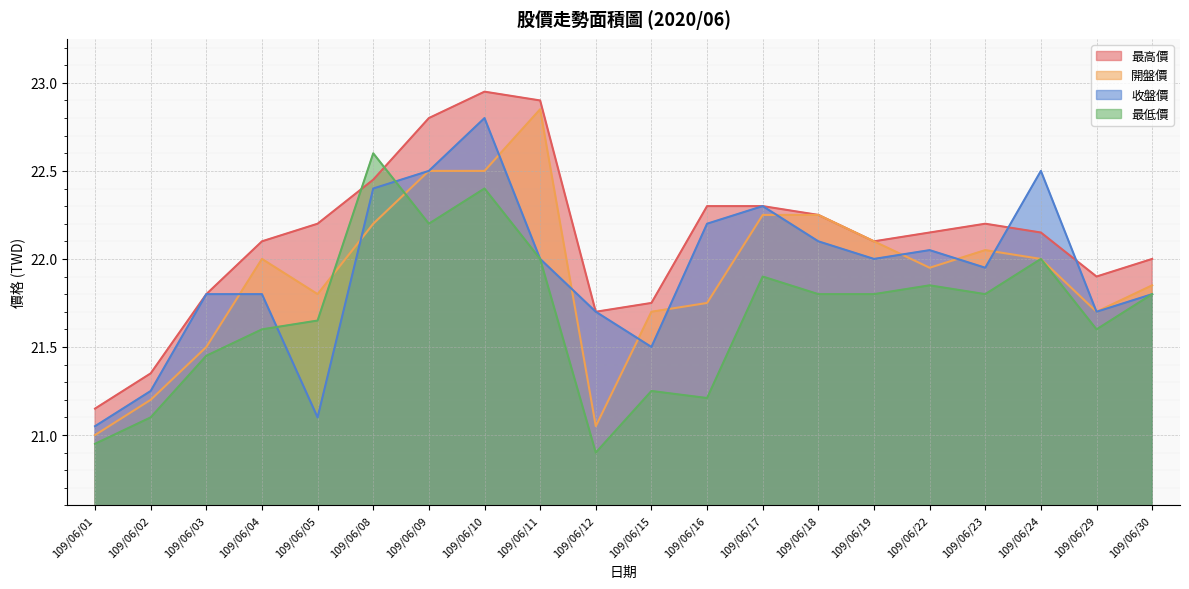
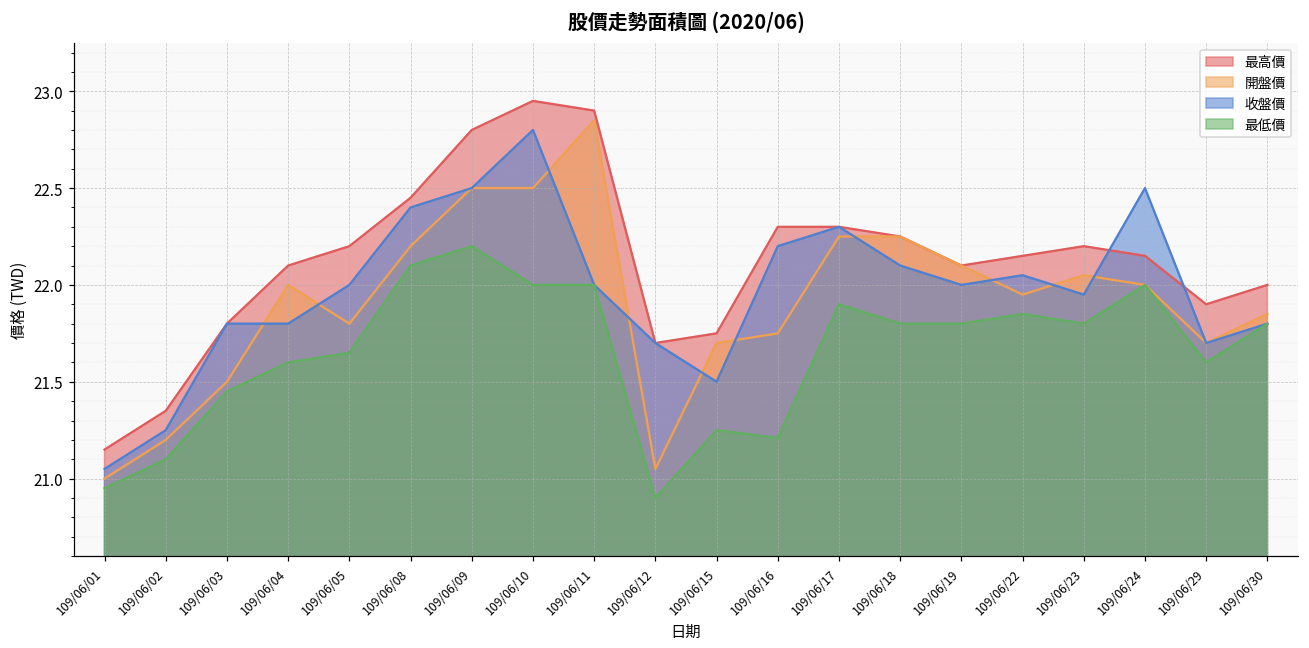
收盤價, 109/06/05: 21.1 -> 22.0
最低價, 109/06/08: 22.6 -> 22.1
最低價, 109/06/10: 22.4 -> 22.0
